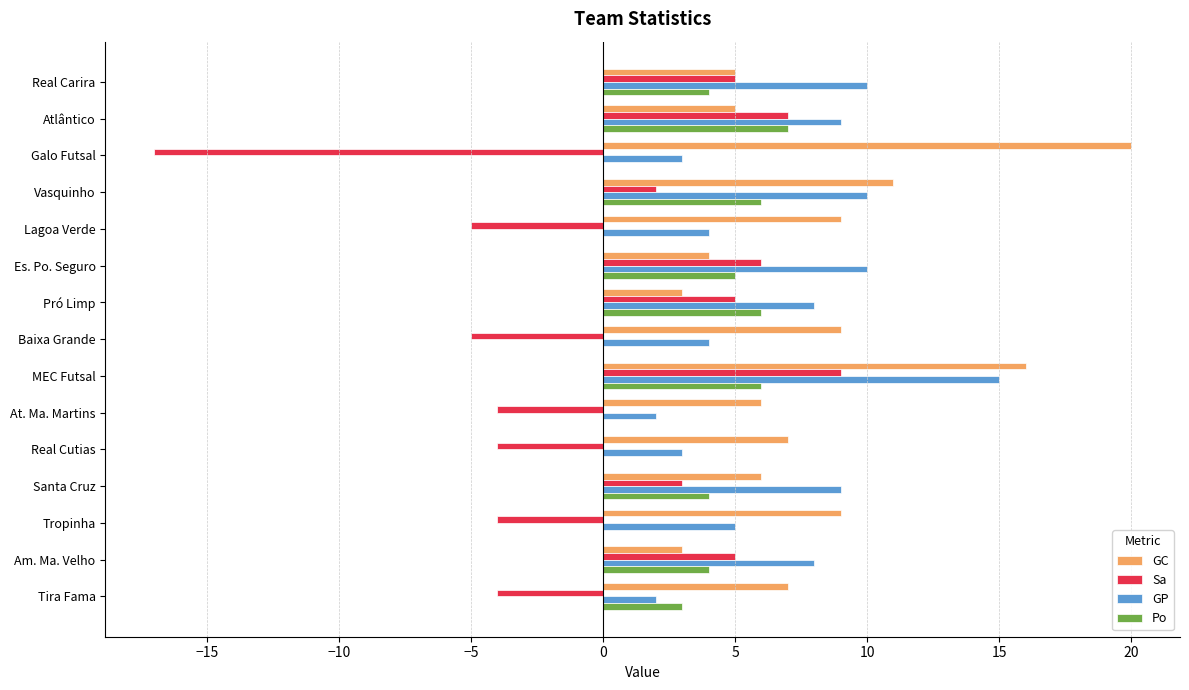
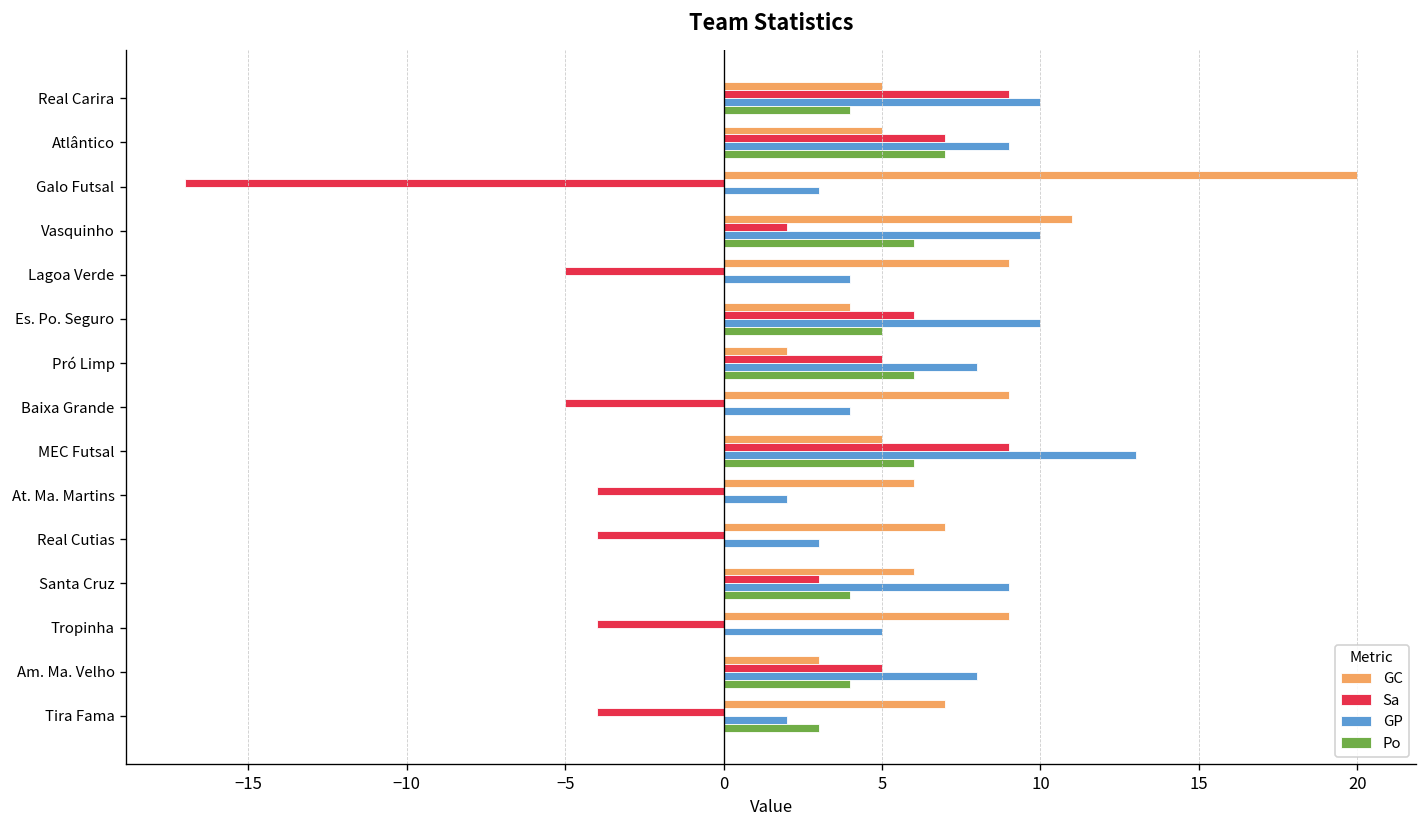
Sa, Real Carira: 5 -> 9
GC, Pró Limp: 3 -> 2
GC, MEC Futsal: 16 -> 5
GP, MEC Futsal: 15 -> 13
